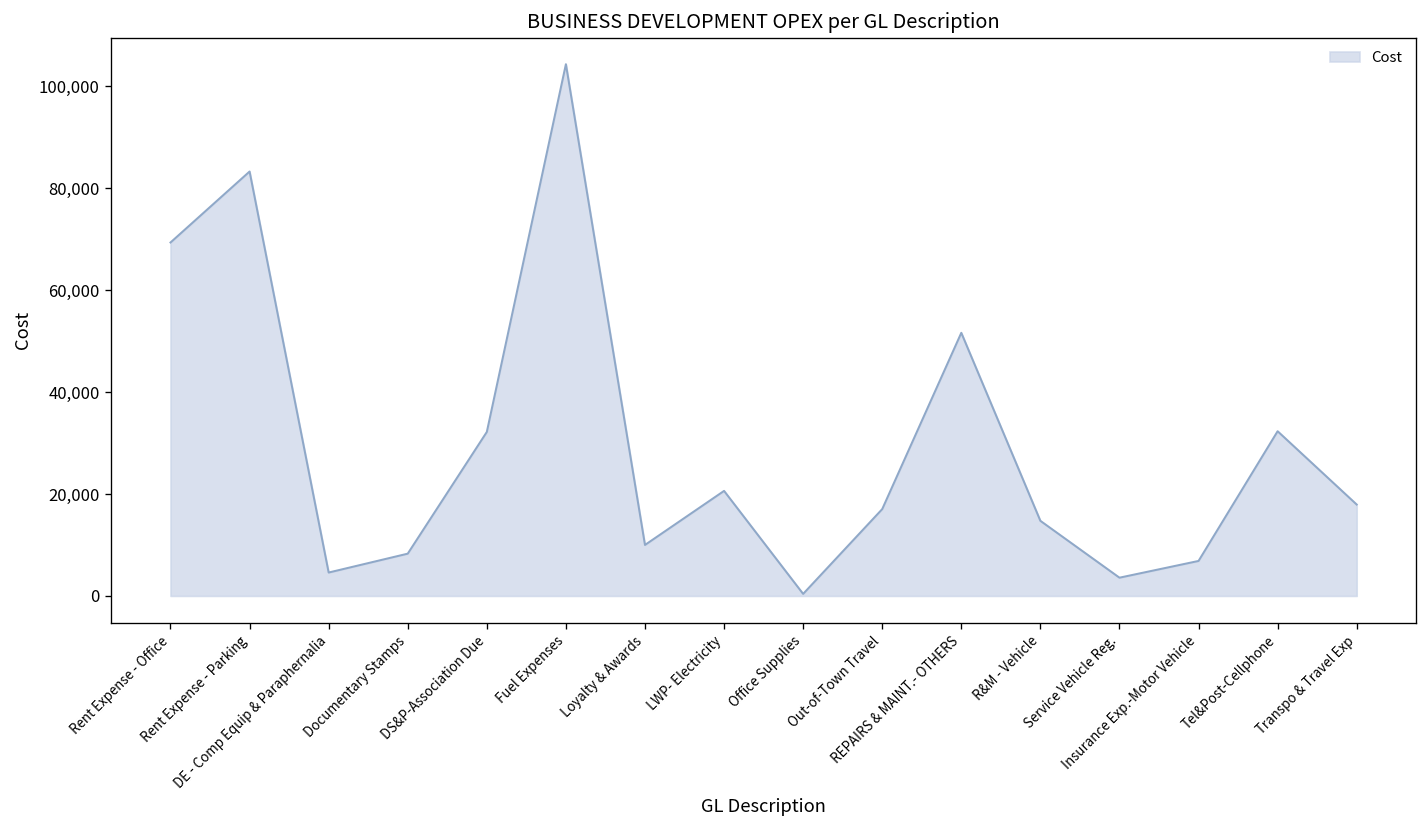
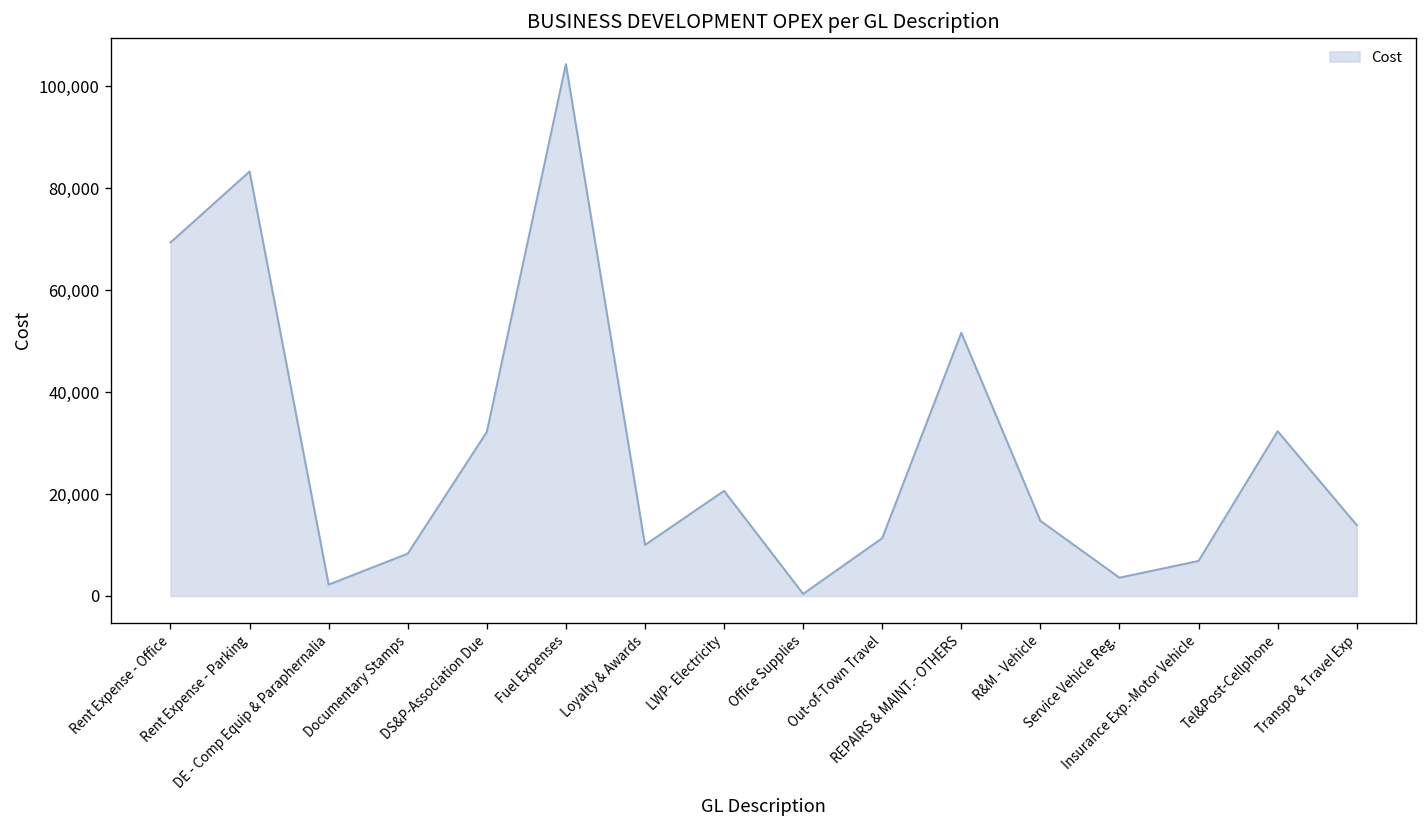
DE - Comp Equip & Paraphernalia: 5,000 -> 2,000
Out-of-Town Travel: 17,000 -> 11,000
Transpo & Travel Exp: 18,000 -> 14,000
